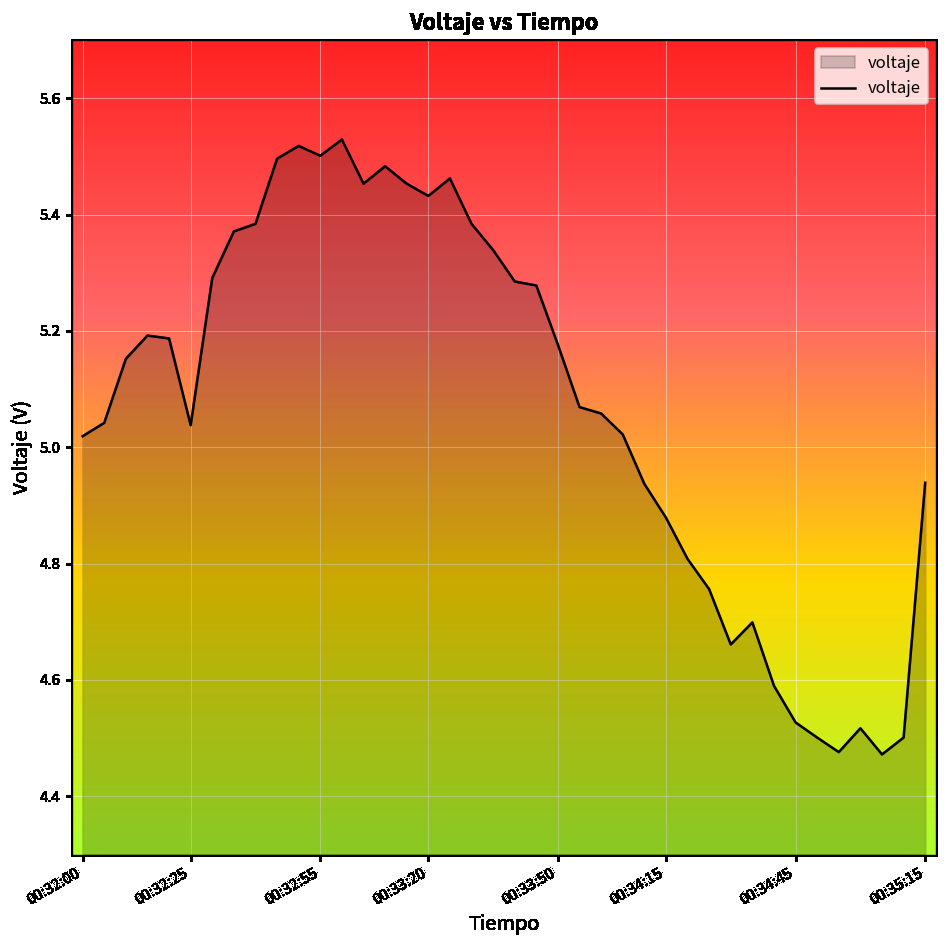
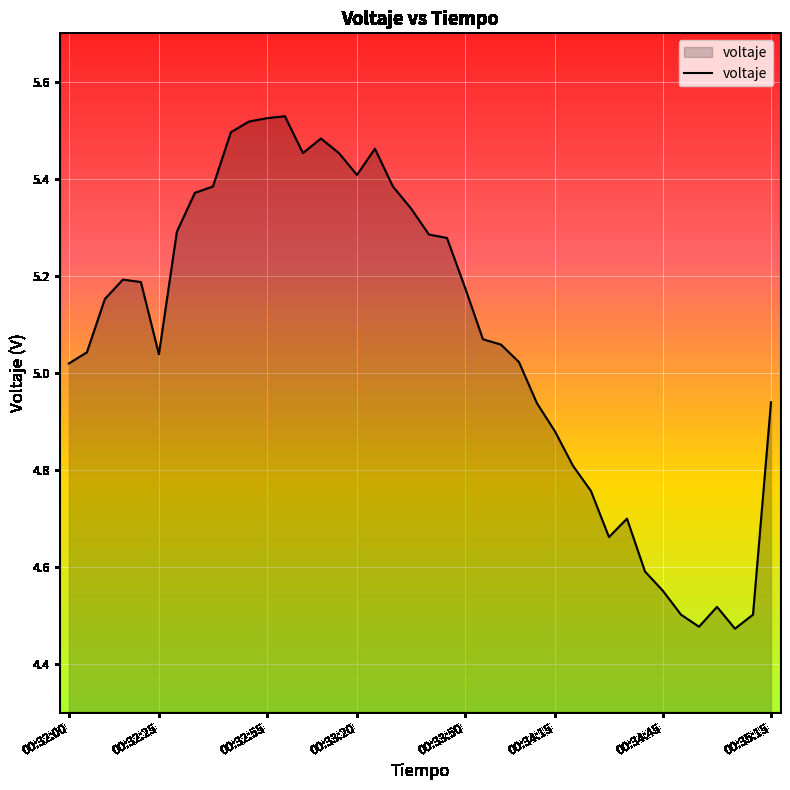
00:32:55: 5.50 -> 5.53
00:33:20: 5.43 -> 5.41
00:34:45: 4.53 -> 4.55
